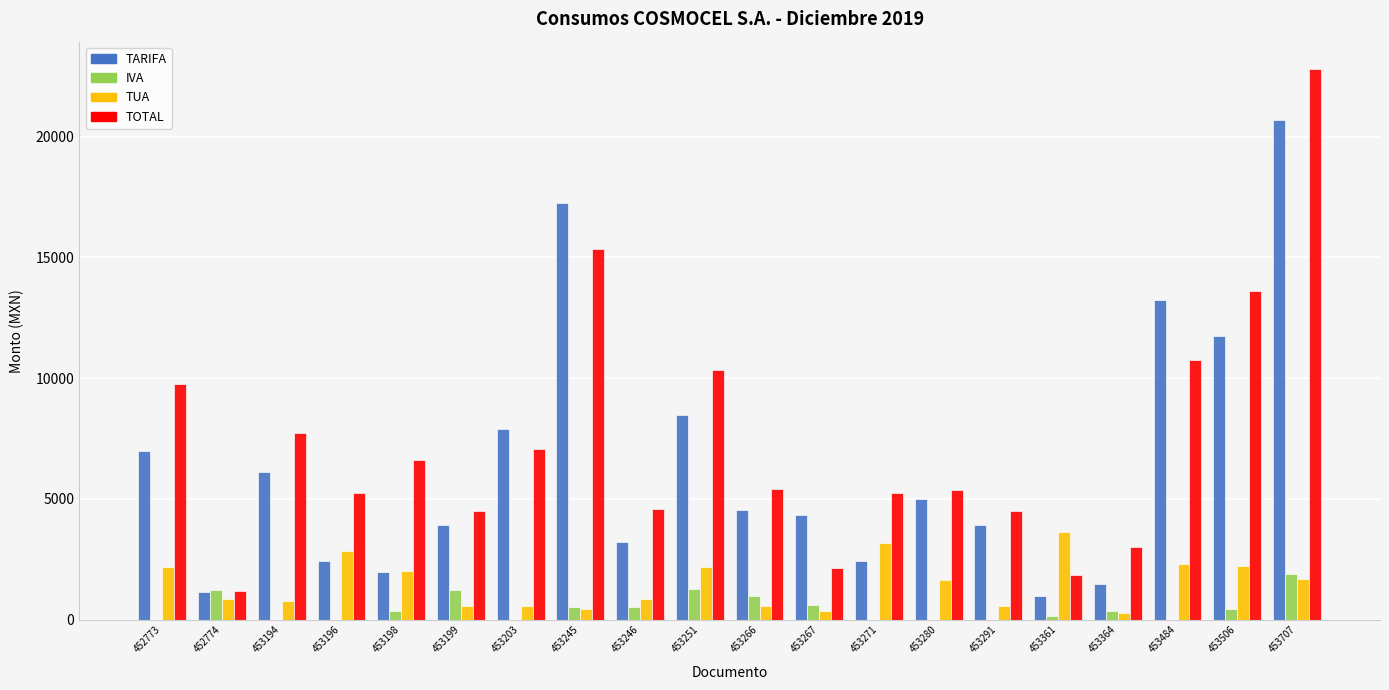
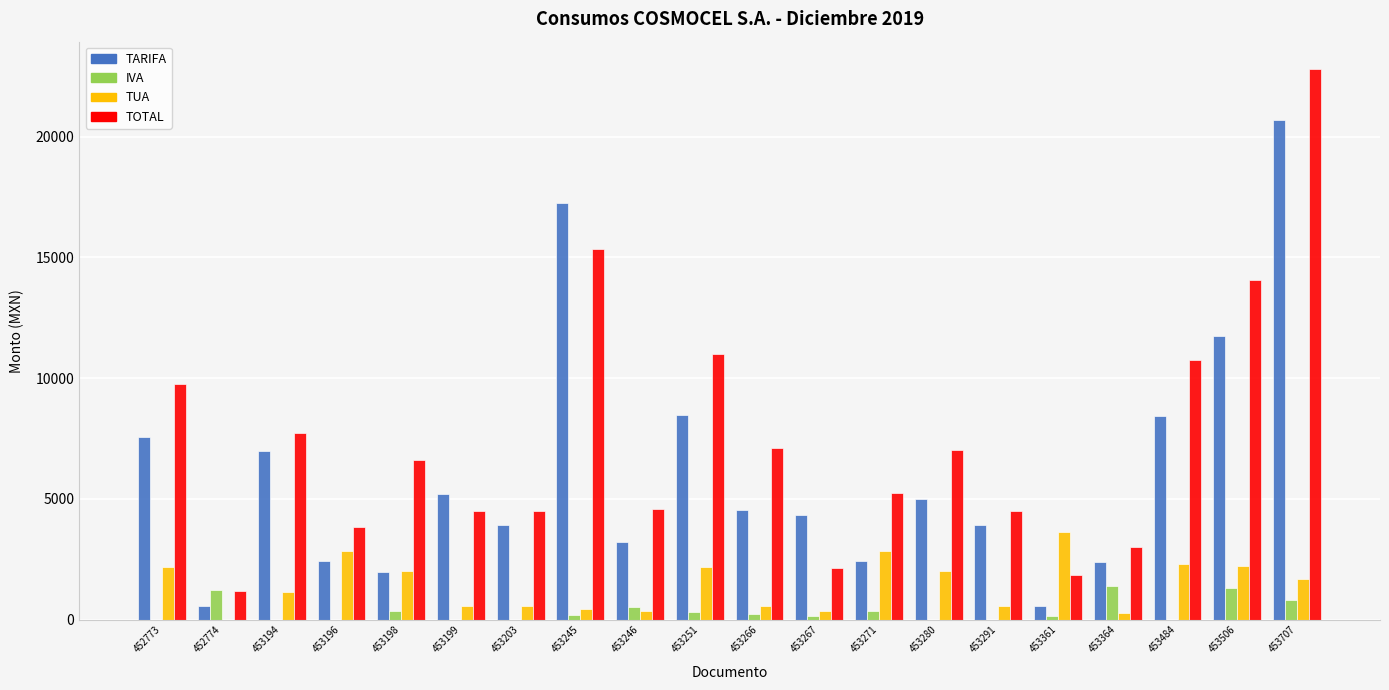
TARIFA, 452773: 7000 -> 7600
TARIFA, 452774: 1100 -> 600
TUA, 452774: 900 -> 0
TARIFA, 453194: 6100 -> 7000
TUA, 453194: 800 -> 1100
TOTAL, 453196: 5300 -> 3800
TARIFA, 453199: 3900 -> 5200
IVA, 453199: 1200 -> 0
TARIFA, 453203: 7900 -> 3900
TOTAL, 453203: 7100 -> 4500
IVA, 453245: 500 -> 200
TUA, 453246: 900 -> 400
IVA, 453251: 1300 -> 300
TOTAL, 453251: 10300 -> 11000
IVA, 453266: 1000 -> 200
TOTAL, 453266: 5400 -> 7100
IVA, 453267: 600 -> 200
IVA, 453271: 0 -> 400
TUA, 453271: 3200 -> 2800
TUA, 453280: 1600 -> 2000
TOTAL, 453280: 5400 -> 7000
TARIFA, 453361: 1000 -> 600
TARIFA, 453364: 1500 -> 2400
IVA, 453364: 400 -> 1400
TARIFA, 453484: 13200 -> 8400
IVA, 453506: 500 -> 1300
TOTAL, 453506: 13600 -> 14100
IVA, 453707: 1900 -> 800
